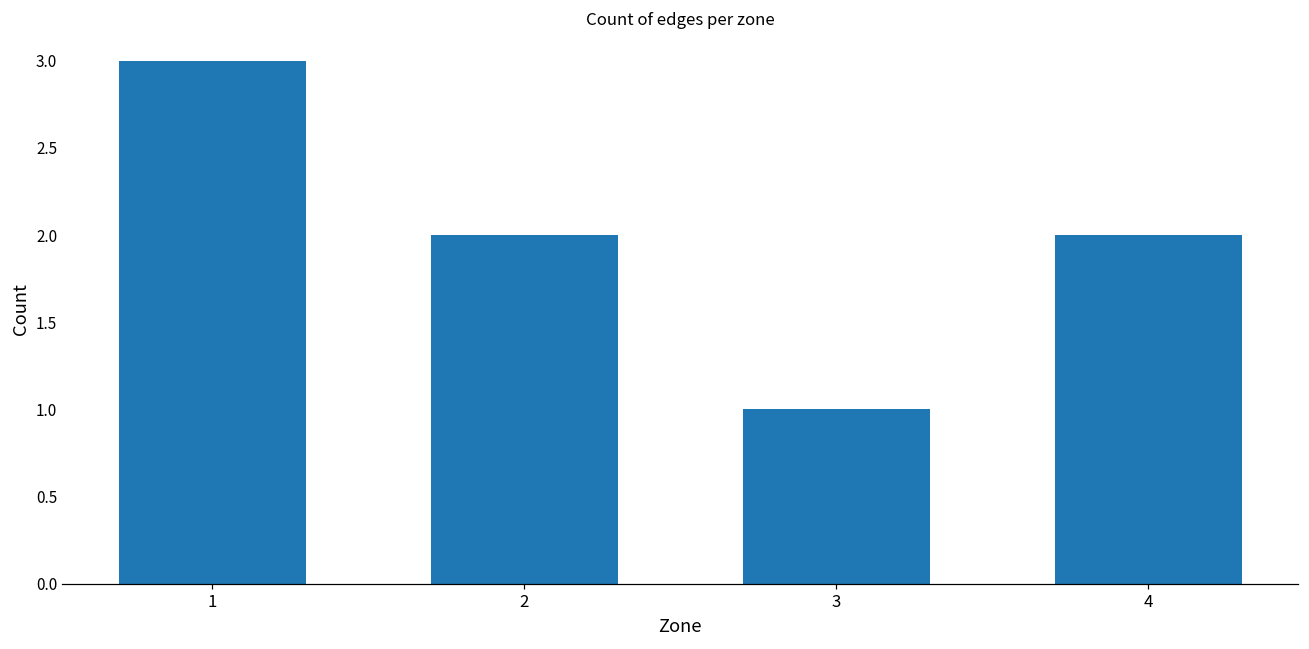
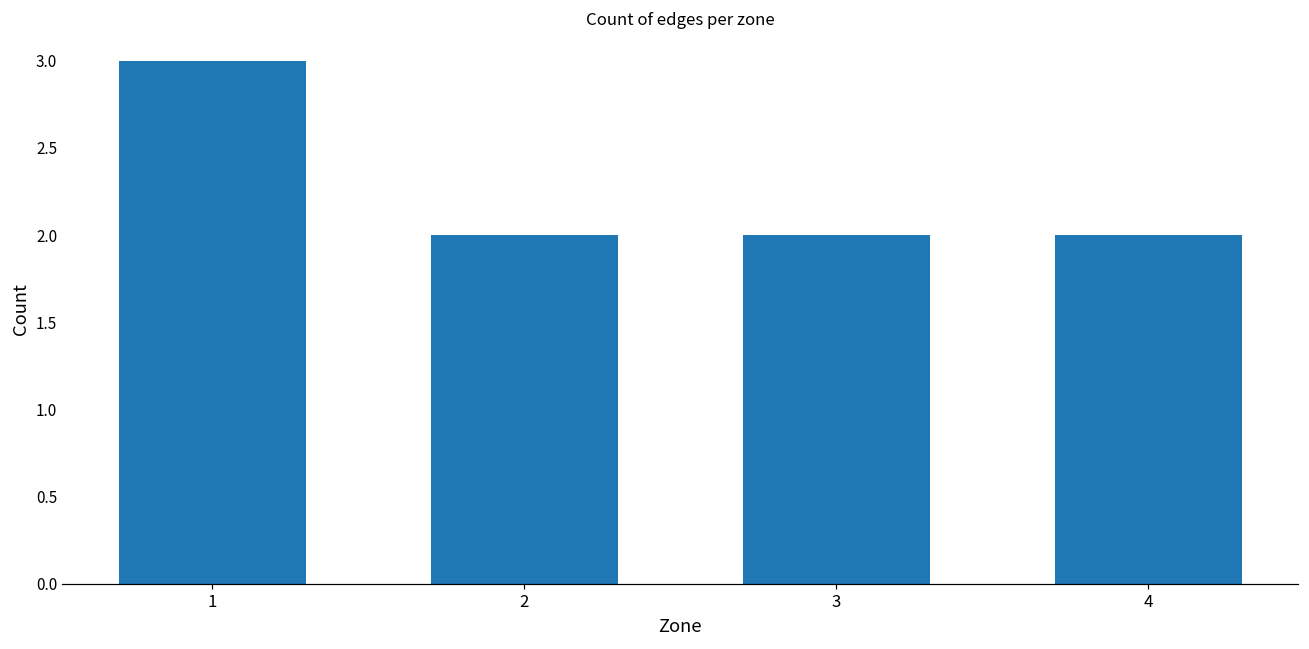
3: 1 -> 2
